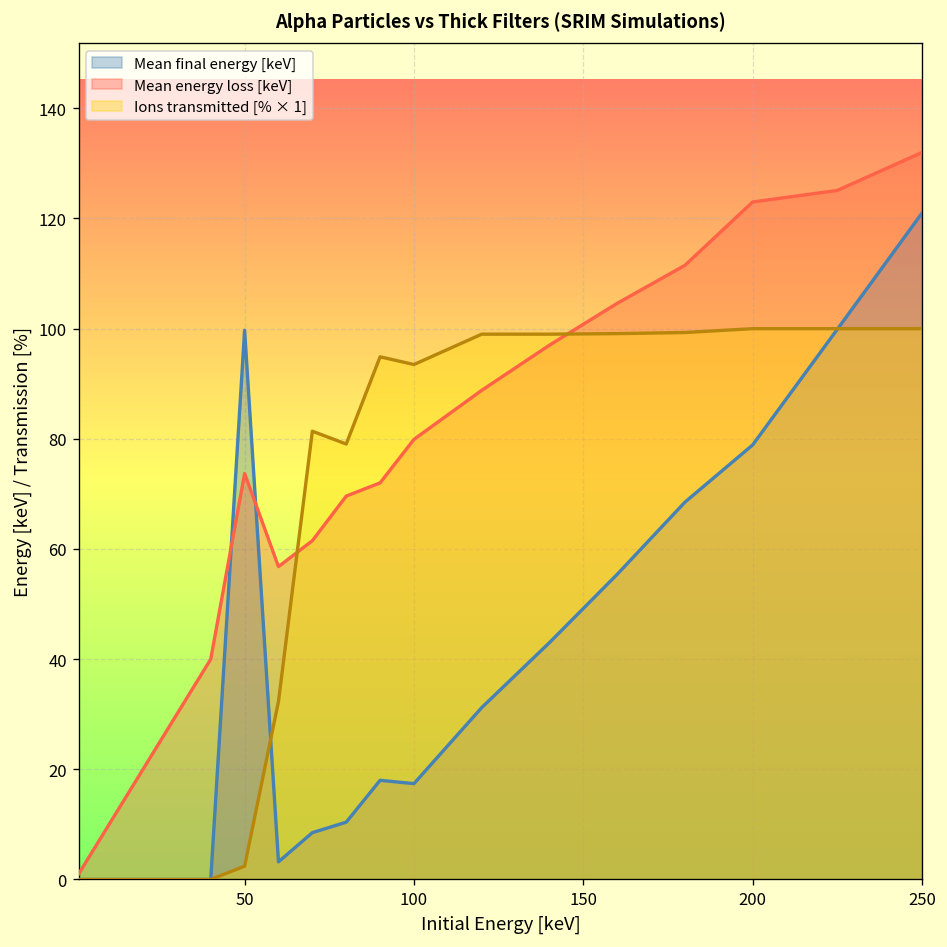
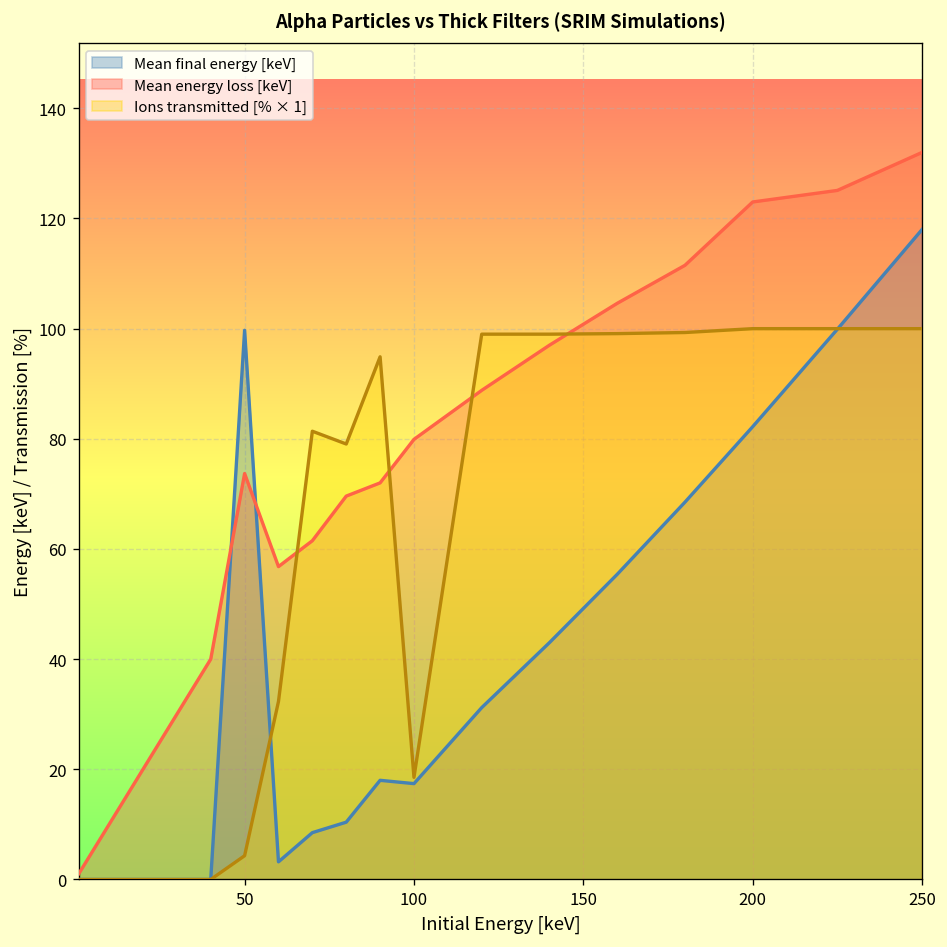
Ions transmitted [% × 1], 50: 2 -> 4
Ions transmitted [% × 1], 100: 93 -> 19
Mean final energy [keV], 200: 79 -> 82
Mean final energy [keV], 250: 121 -> 118
